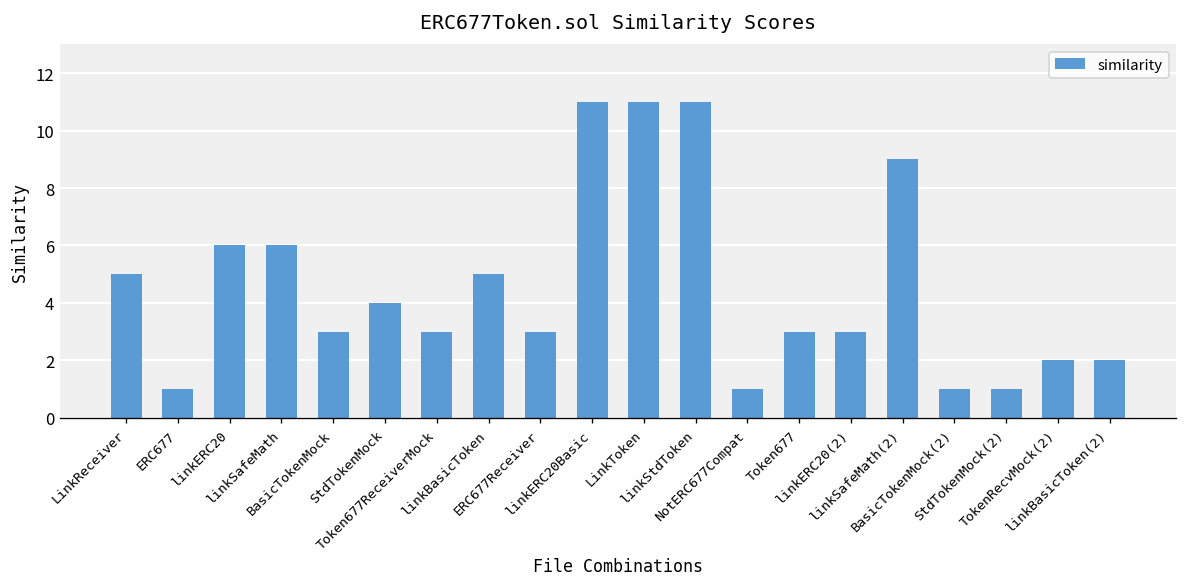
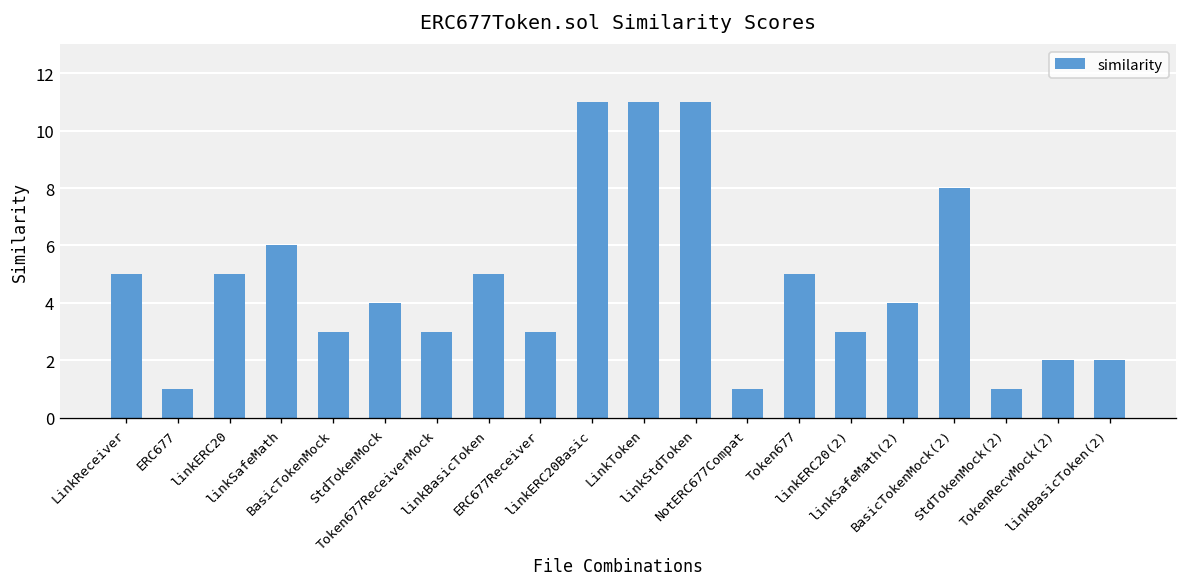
linkERC20: 6 -> 5
Token677: 3 -> 5
linkSafeMath(2): 9 -> 4
BasicTokenMock(2): 1 -> 8
